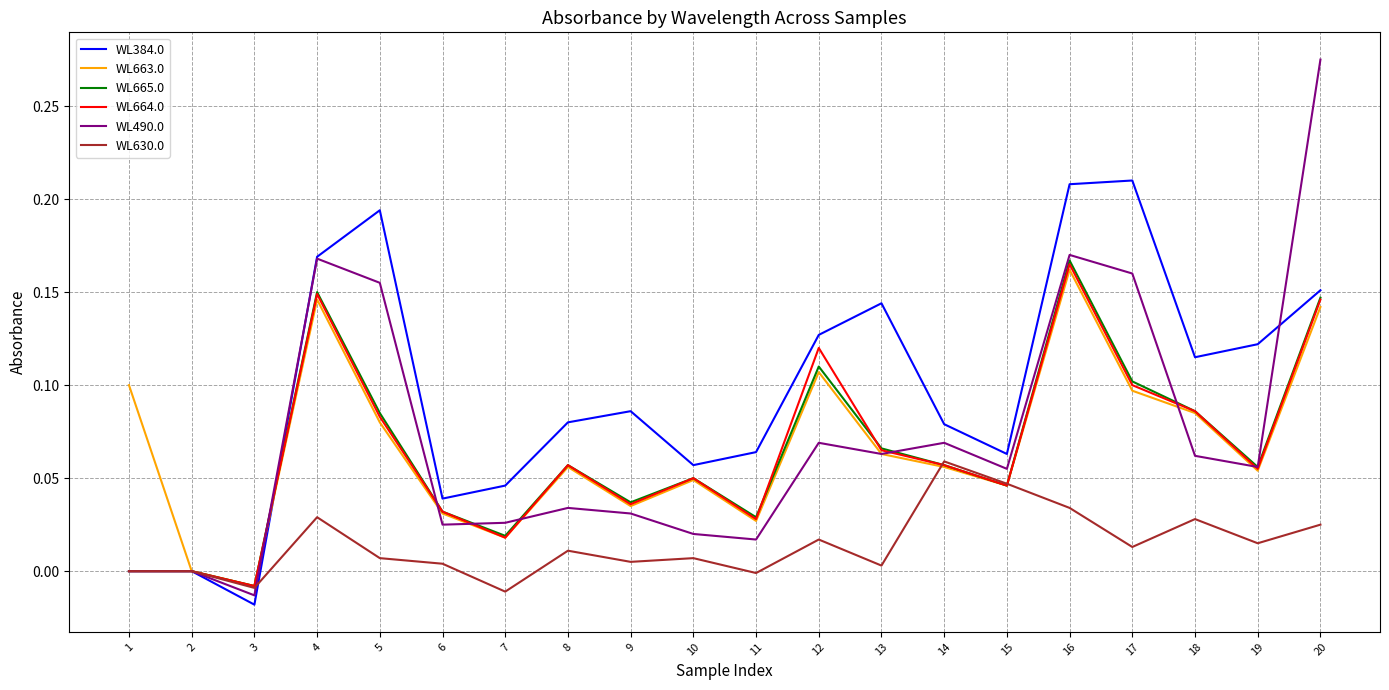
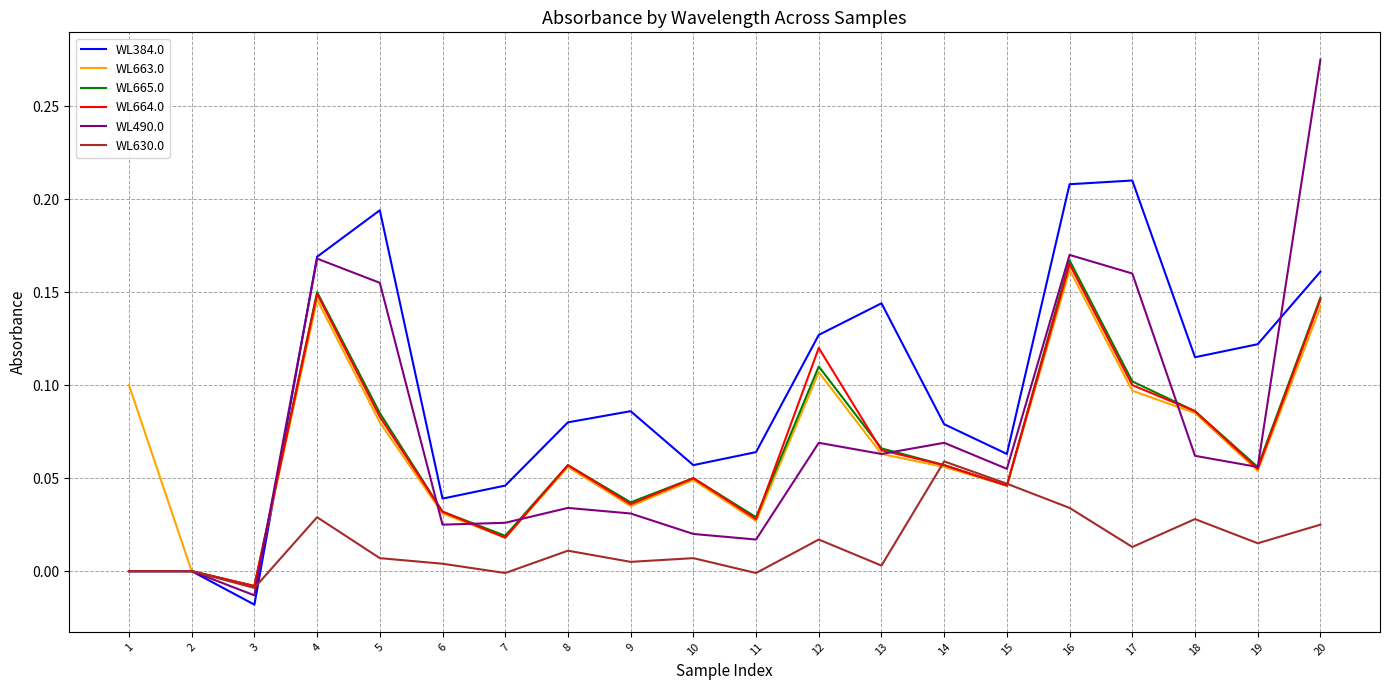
WL630.0, 7: -0.011 -> -0.001
WL384.0, 20: 0.151 -> 0.161
